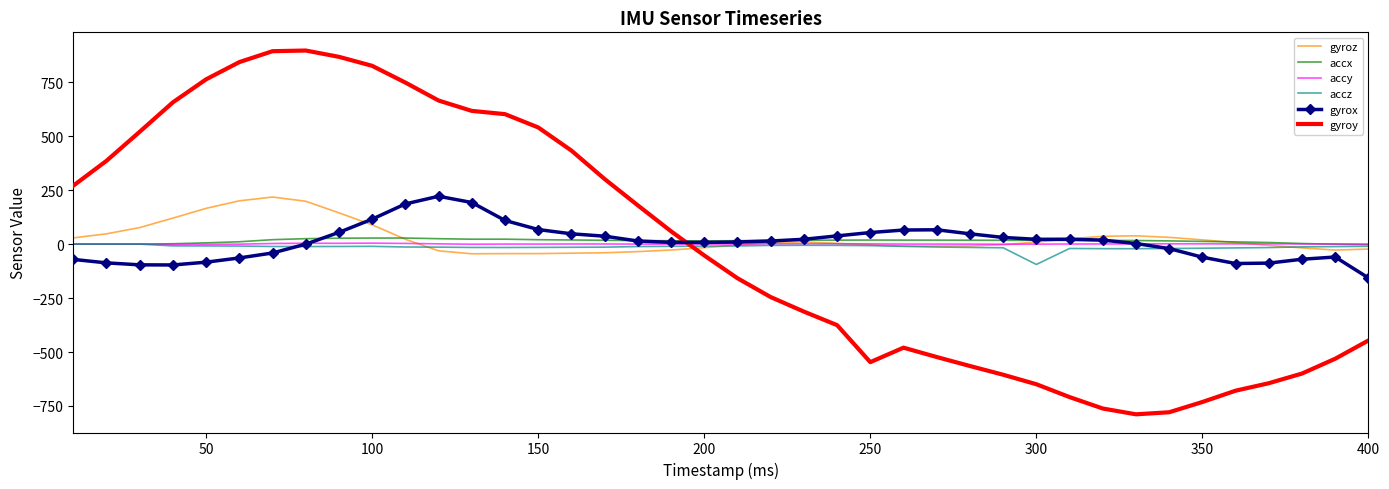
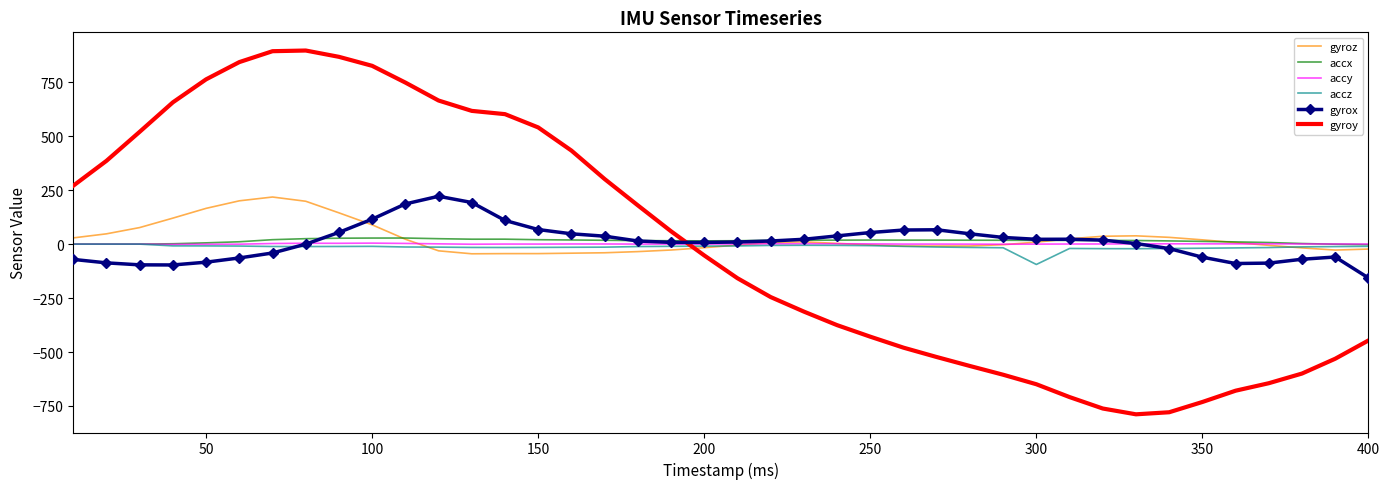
gyroy, 250: -550 -> -430
